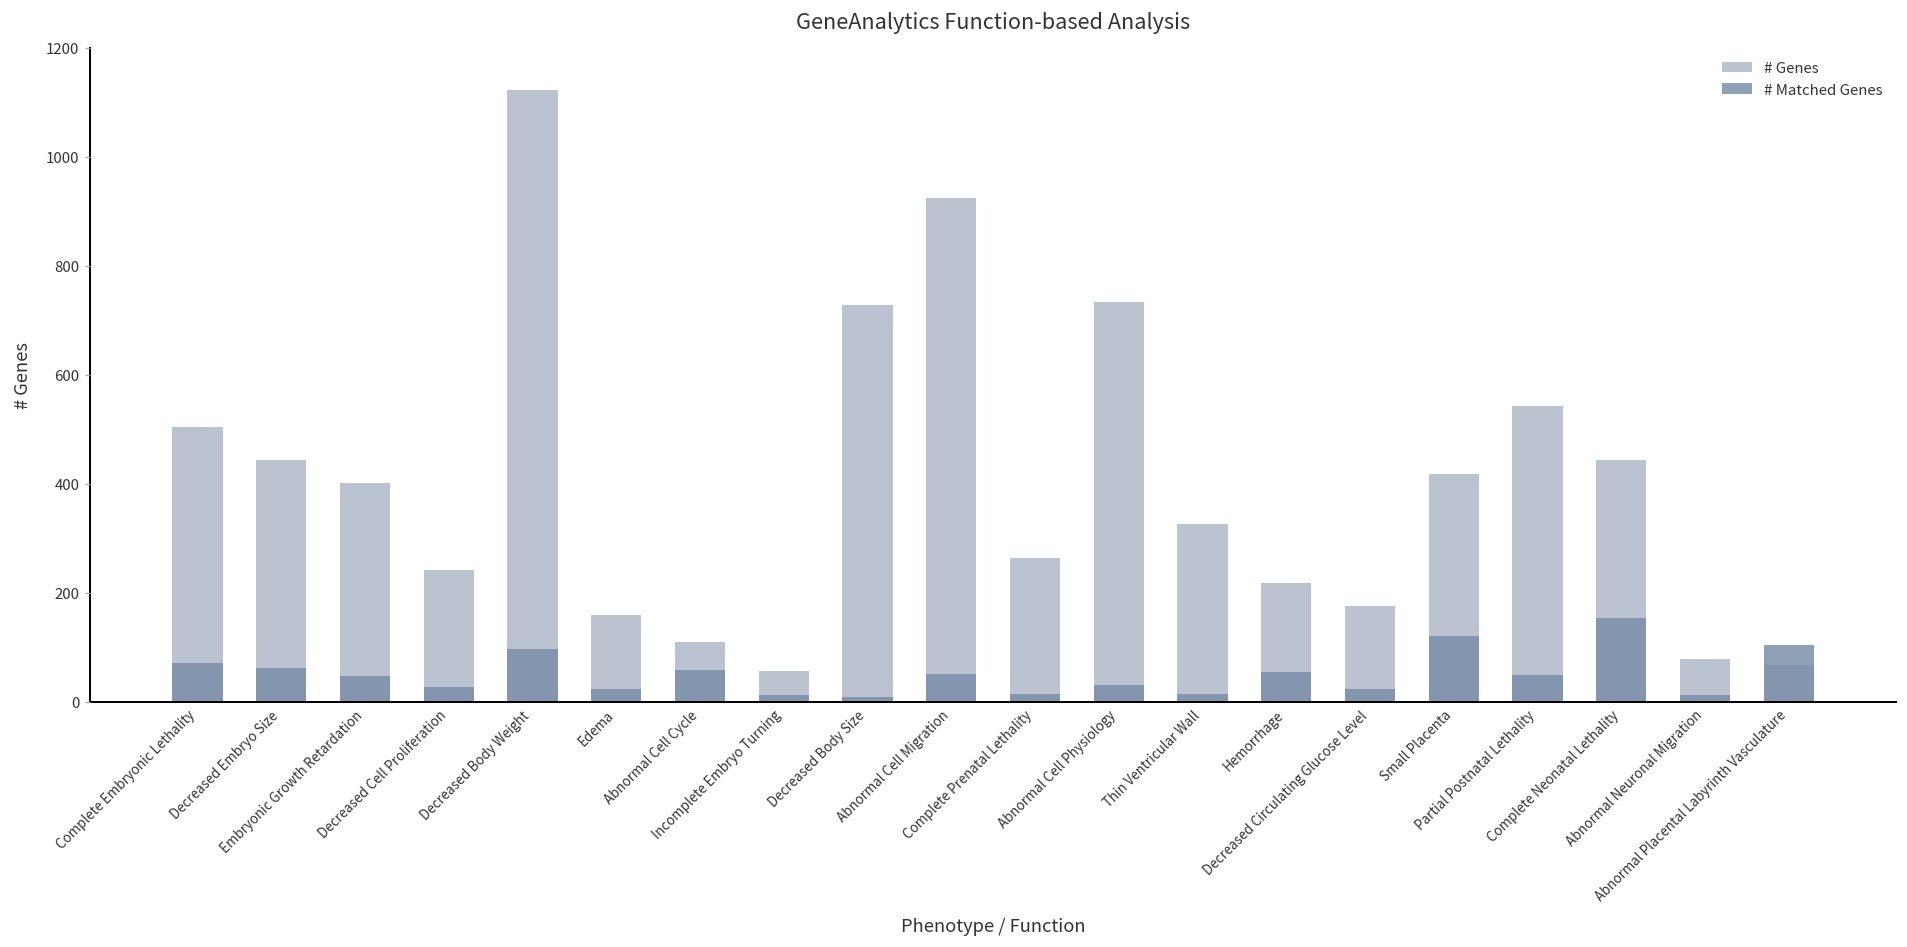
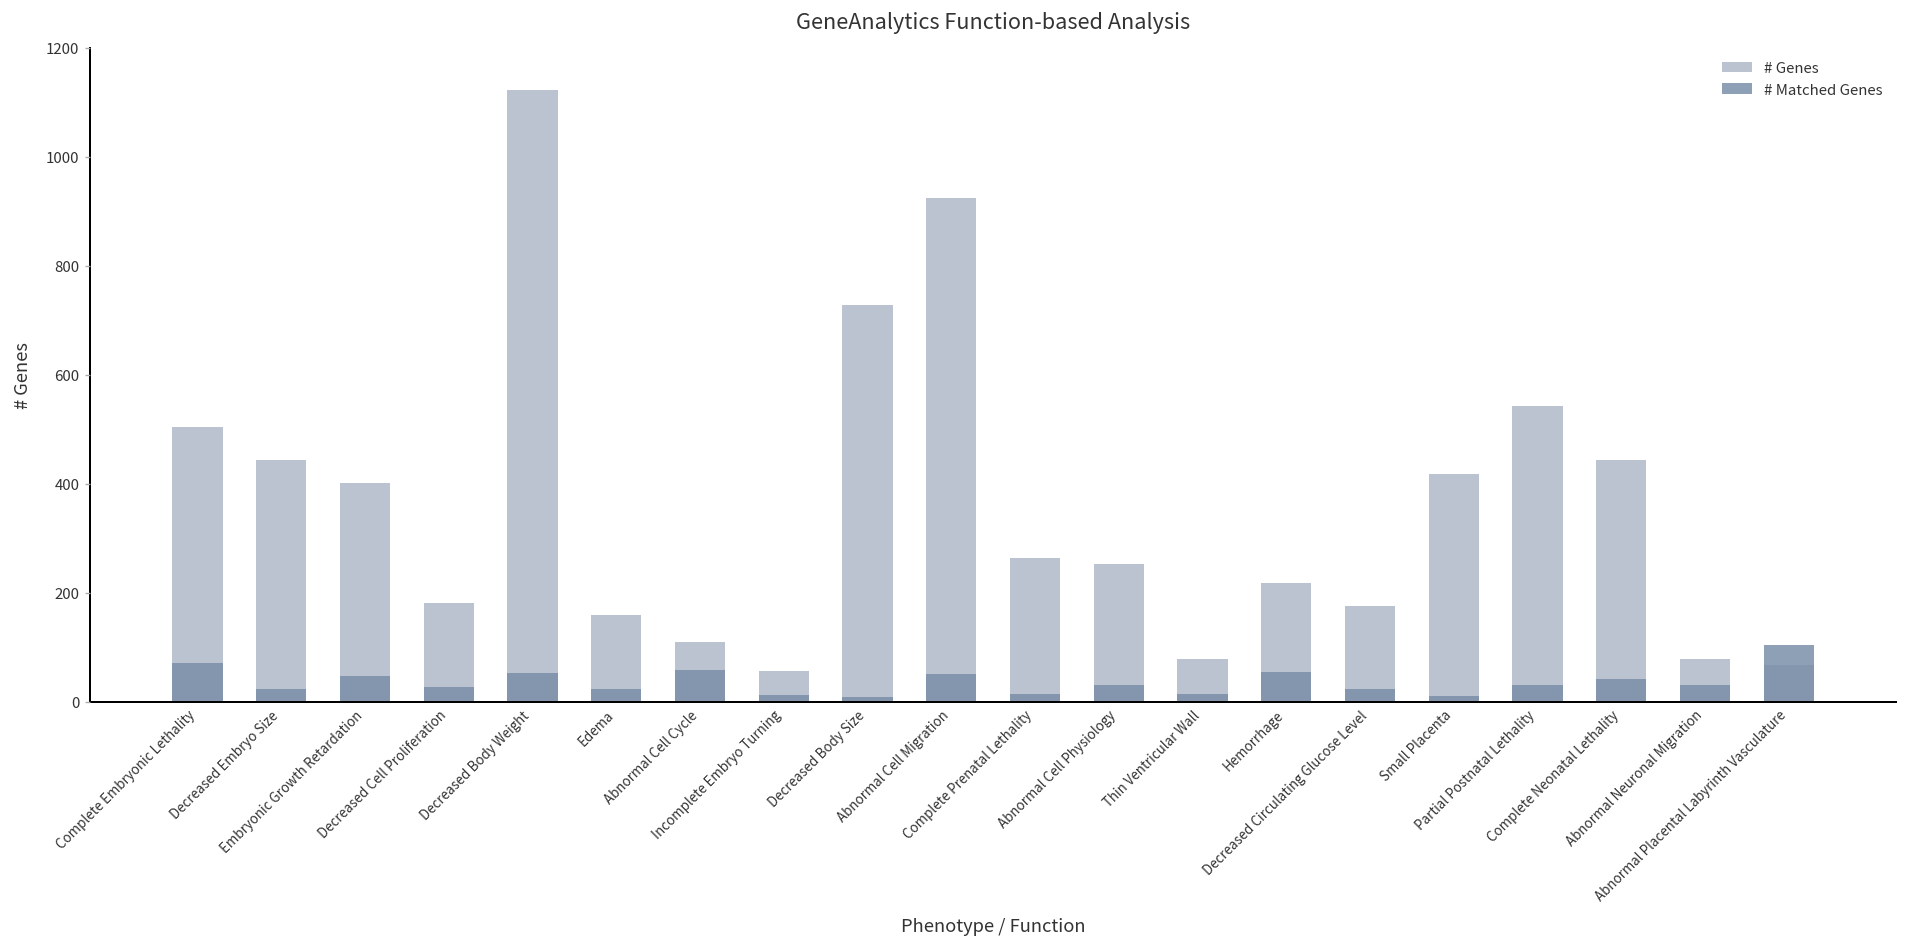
# Matched Genes, Decreased Embryo Size: 60 -> 20
# Genes, Decreased Cell Proliferation: 240 -> 180
# Matched Genes, Decreased Body Weight: 100 -> 50
# Genes, Abnormal Cell Physiology: 730 -> 250
# Genes, Thin Ventricular Wall: 330 -> 80
# Matched Genes, Small Placenta: 120 -> 10
# Matched Genes, Partial Postnatal Lethality: 50 -> 30
# Matched Genes, Complete Neonatal Lethality: 150 -> 40
# Matched Genes, Abnormal Neuronal Migration: 10 -> 30
